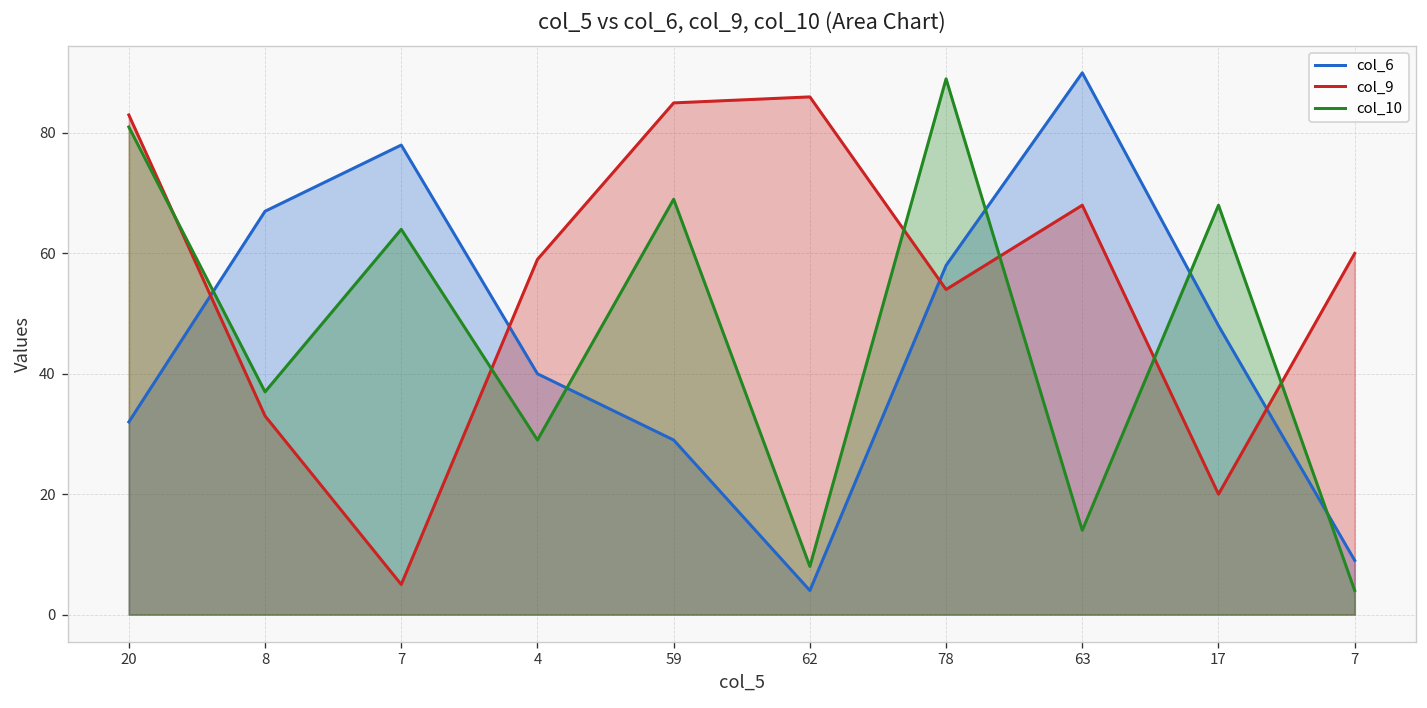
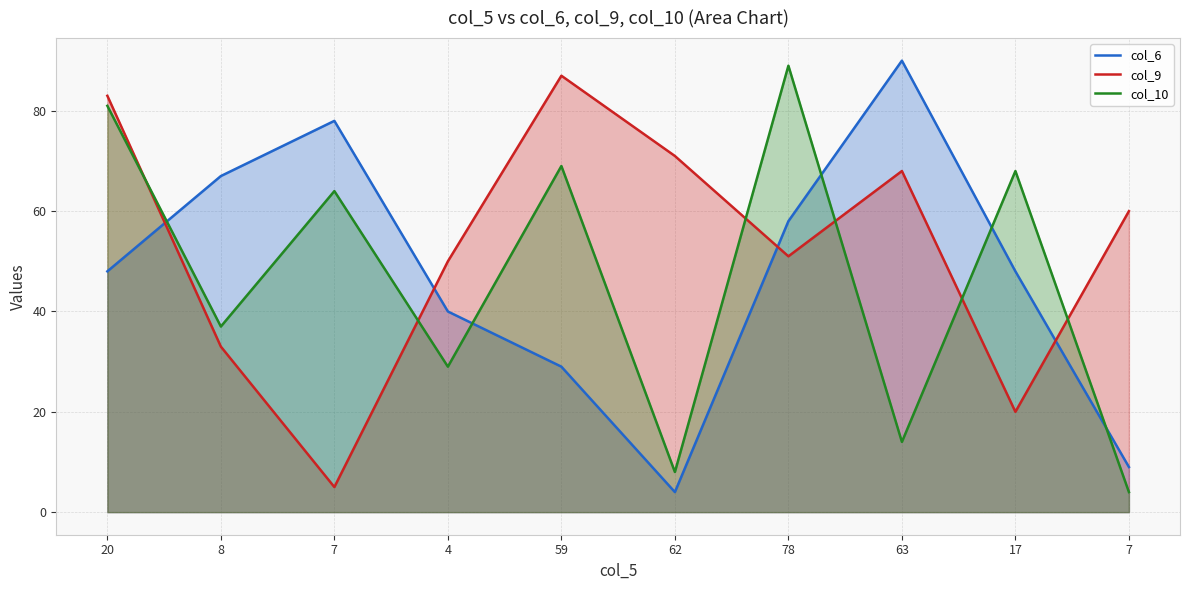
col_6, 20: 32 -> 48
col_9, 4: 59 -> 50
col_9, 59: 85 -> 87
col_9, 62: 86 -> 71
col_9, 78: 54 -> 51
